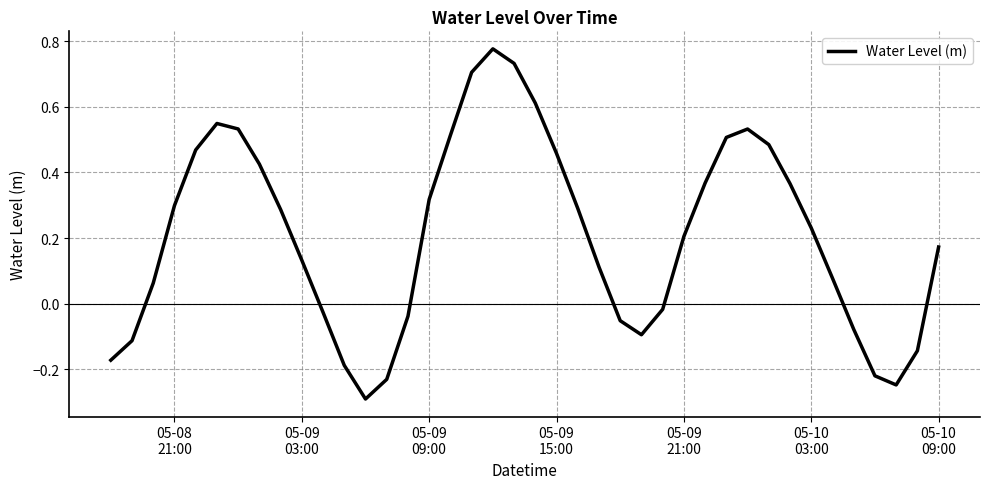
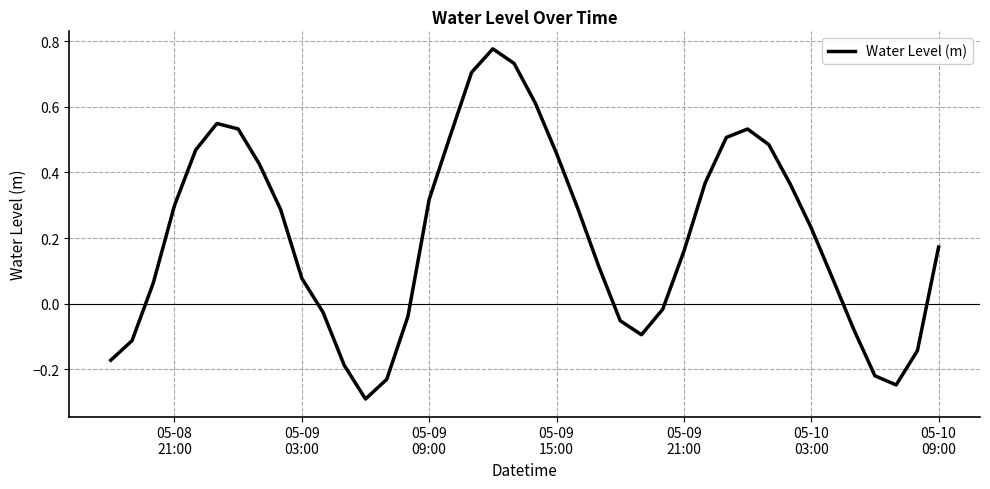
05-09 03:00: 0.13 -> 0.08
05-09 21:00: 0.20 -> 0.16
